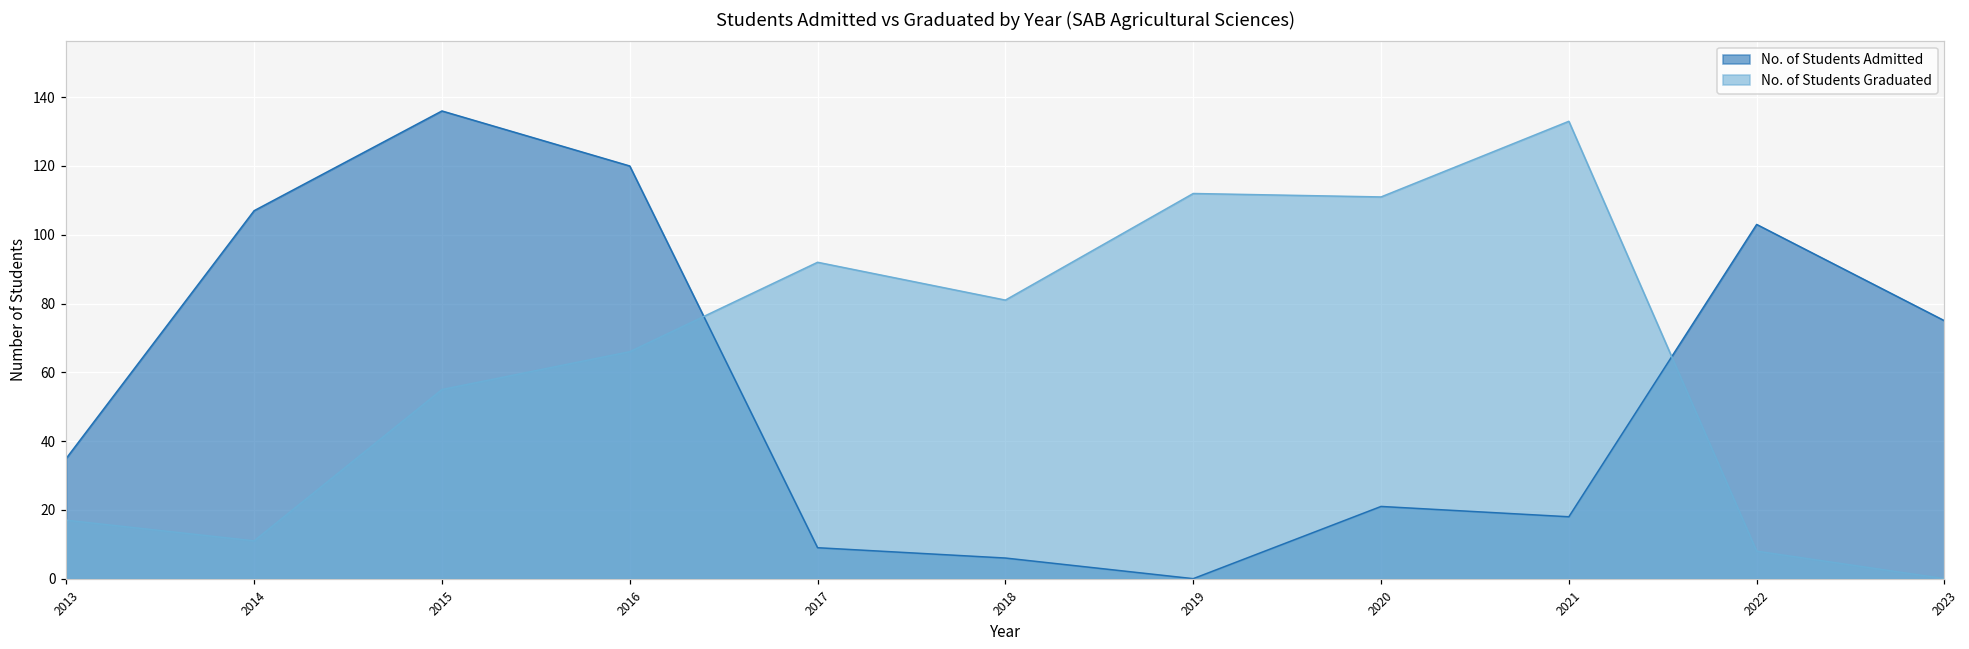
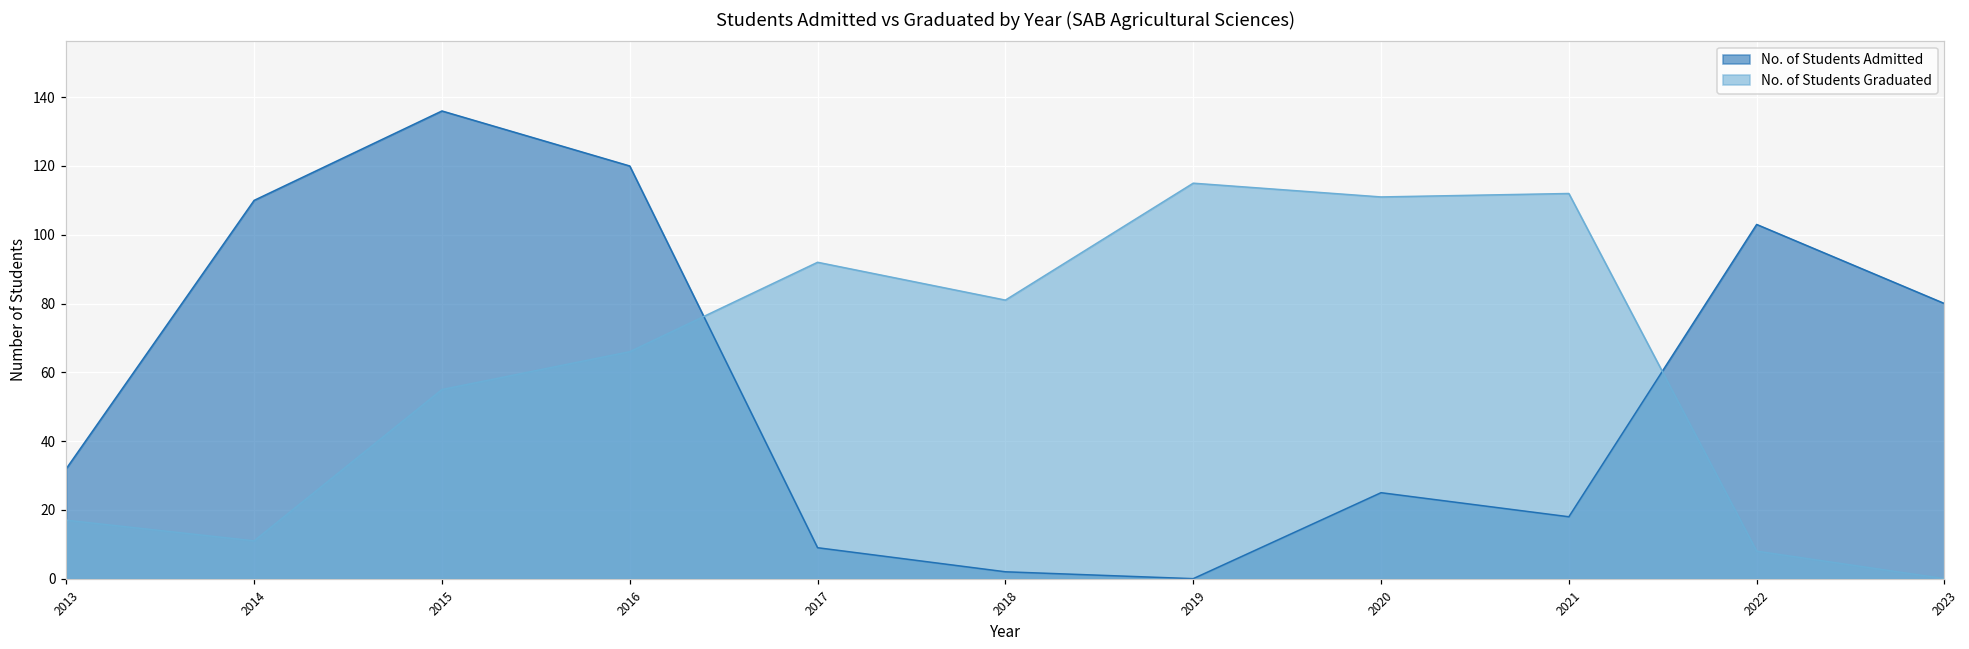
No. of Students Admitted, 2013: 35 -> 32
No. of Students Admitted, 2014: 107 -> 110
No. of Students Admitted, 2018: 6 -> 2
No. of Students Graduated, 2019: 112 -> 115
No. of Students Admitted, 2020: 21 -> 25
No. of Students Graduated, 2021: 133 -> 112
No. of Students Admitted, 2023: 75 -> 80
